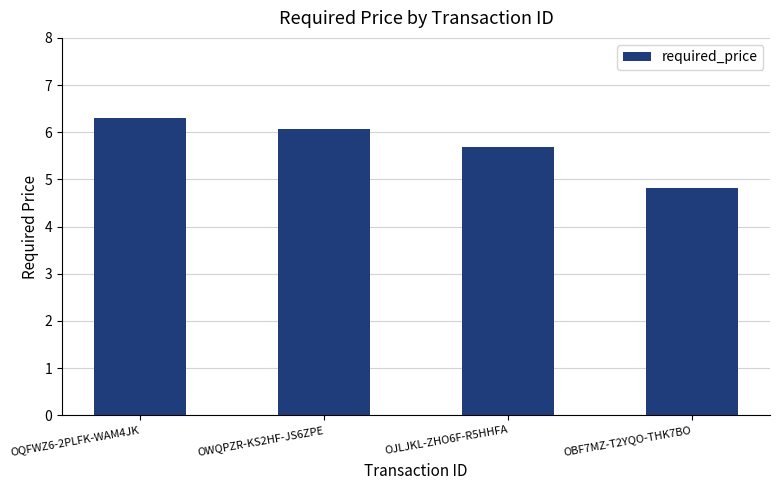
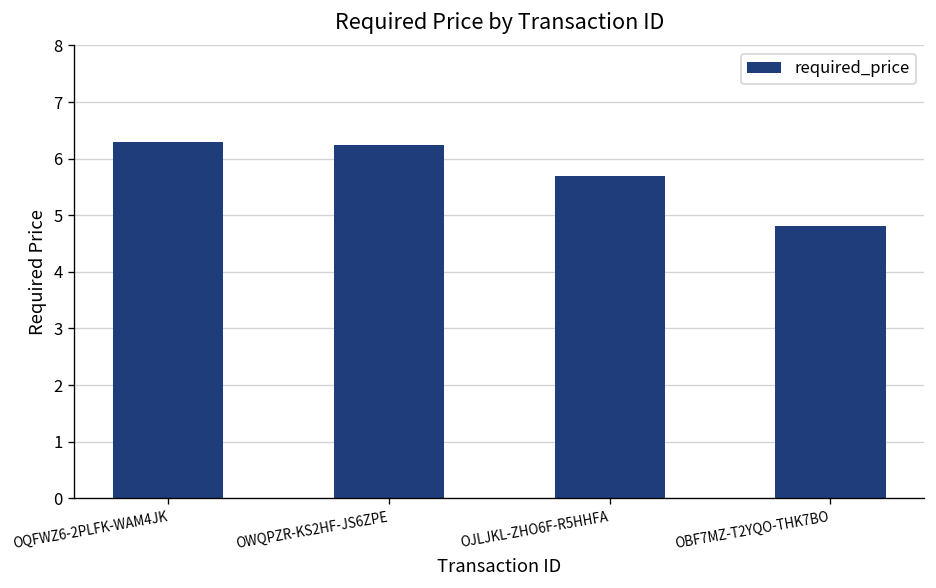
OWQPZR-KS2HF-JS6ZPE: 6.1 -> 6.2
